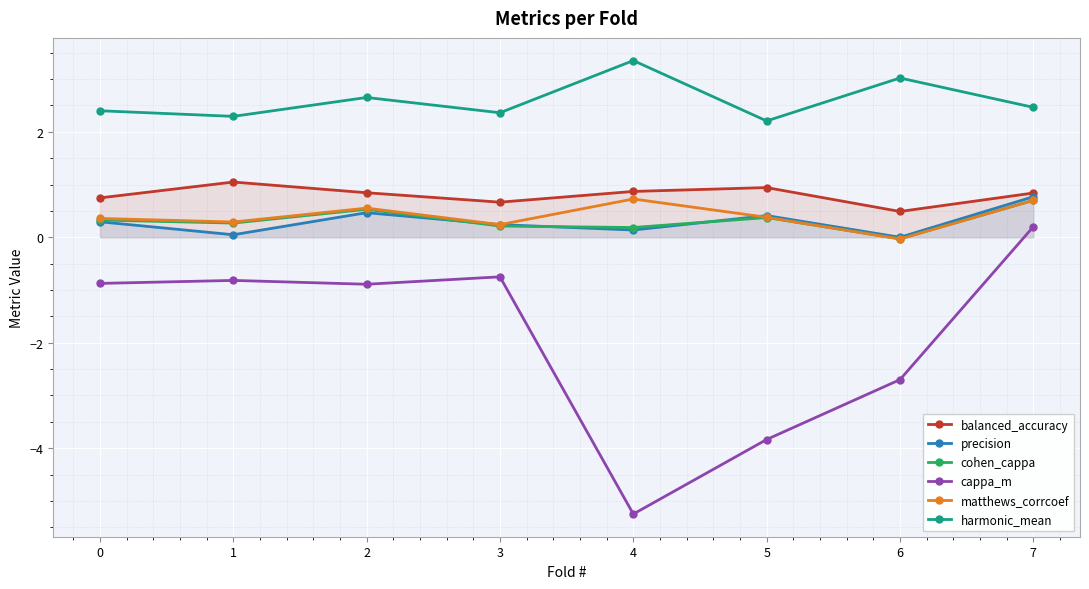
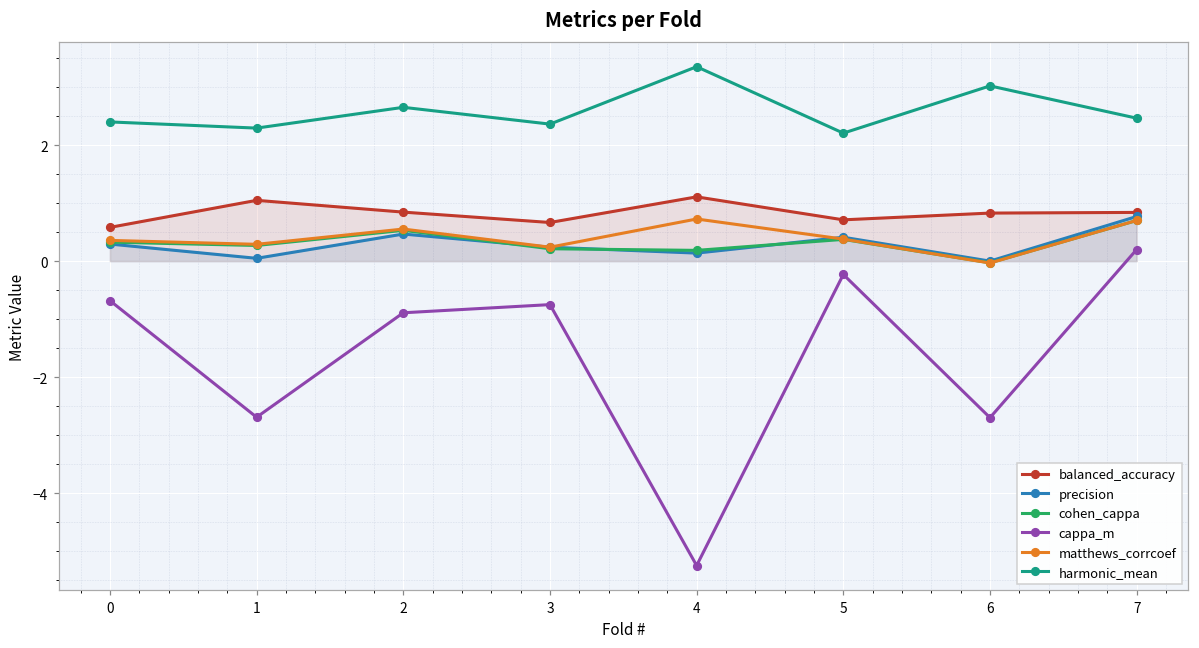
balanced_accuracy, 0: 0.7 -> 0.6
cappa_m, 0: -0.9 -> -0.7
cappa_m, 1: -0.8 -> -2.7
balanced_accuracy, 4: 0.9 -> 1.1
balanced_accuracy, 5: 0.9 -> 0.7
cappa_m, 5: -3.8 -> -0.2
balanced_accuracy, 6: 0.5 -> 0.8
